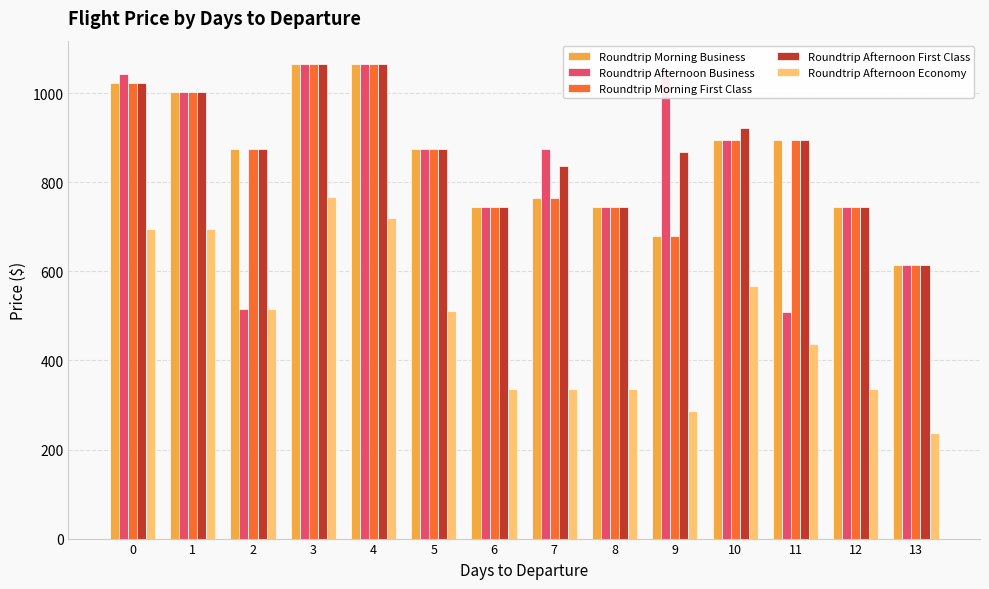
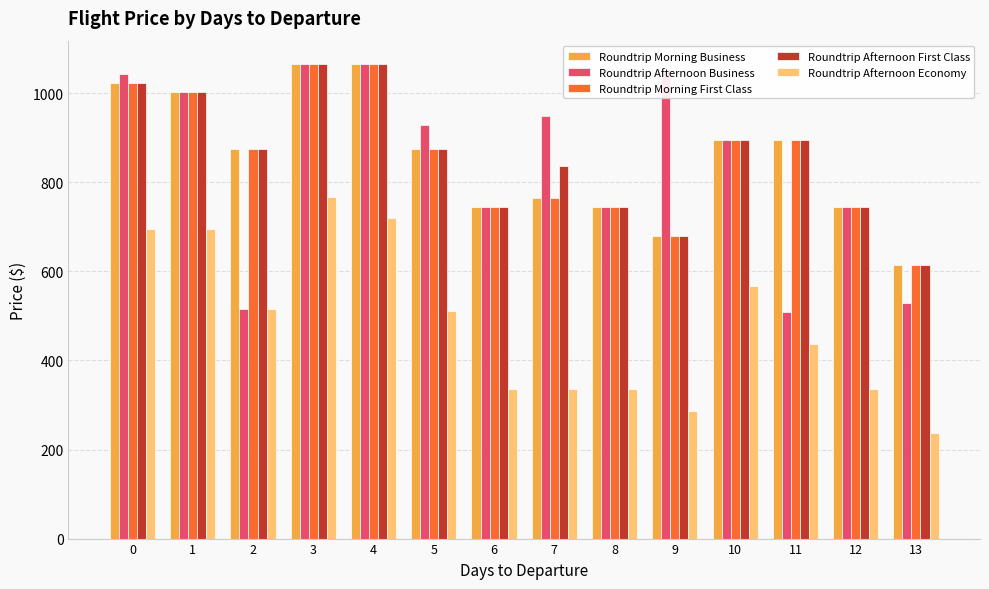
Roundtrip Afternoon Business, 5: 870 -> 930
Roundtrip Afternoon Business, 7: 880 -> 950
Roundtrip Afternoon First Class, 9: 870 -> 680
Roundtrip Afternoon First Class, 10: 920 -> 900
Roundtrip Afternoon Business, 13: 620 -> 530
